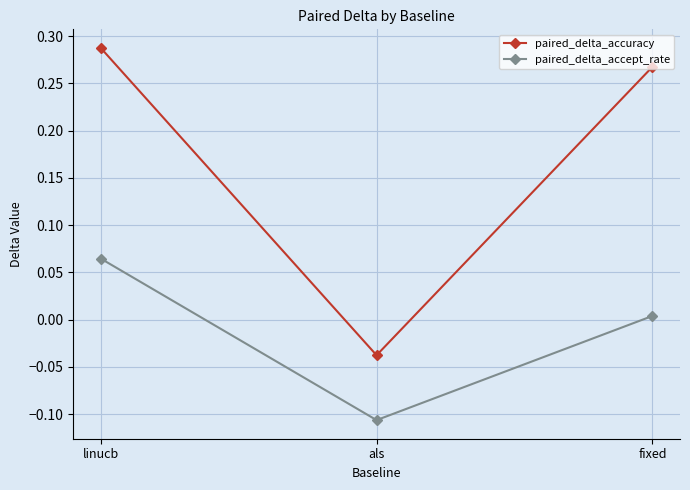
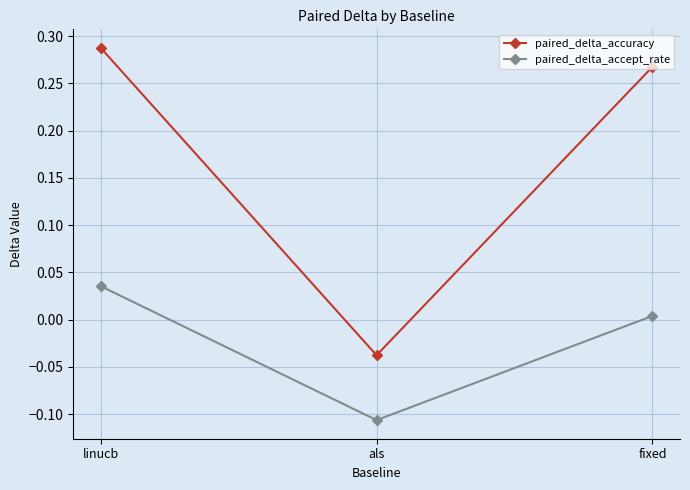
paired_delta_accept_rate, linucb: 0.06 -> 0.04
